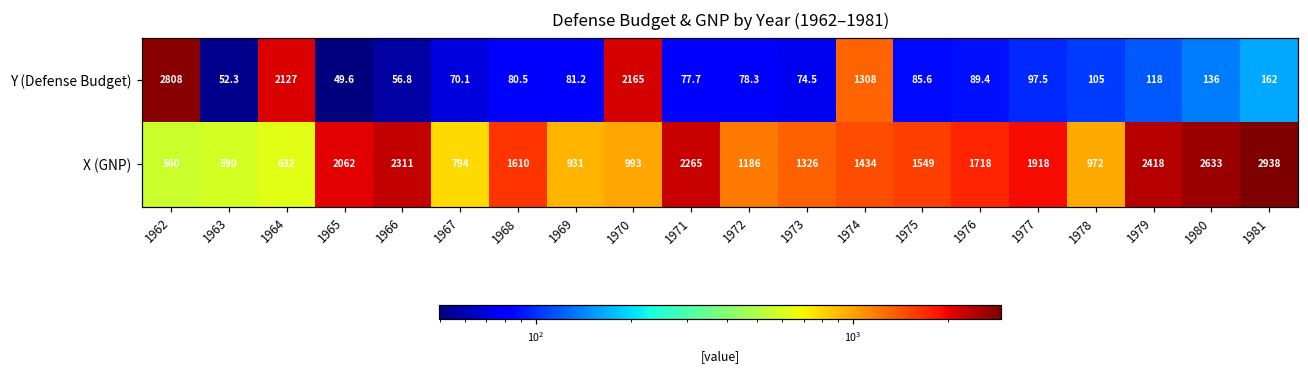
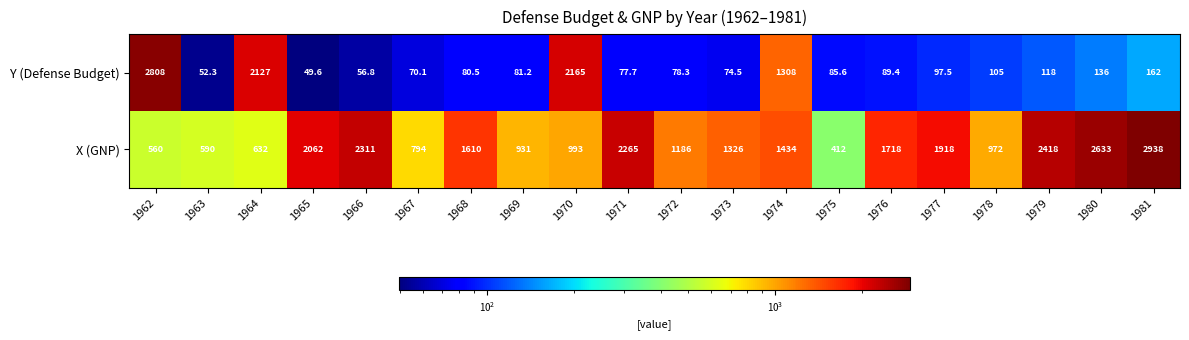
X (GNP), 1975: 1549 -> 412
